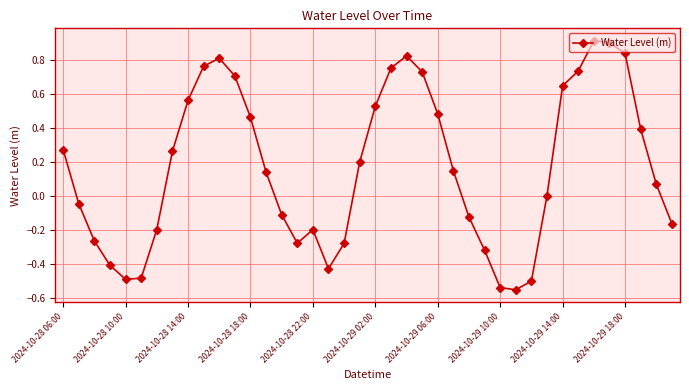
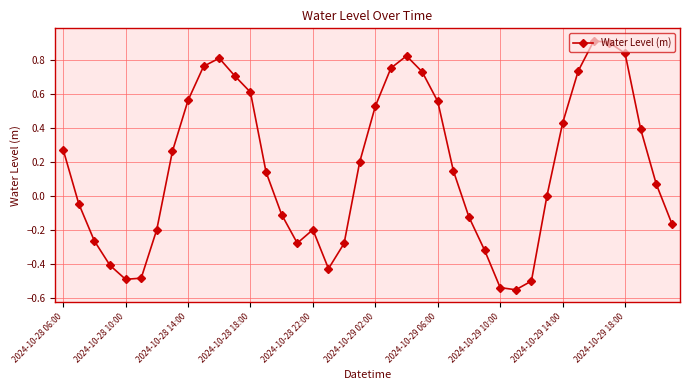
2024-10-28 18:00: 0.46 -> 0.61
2024-10-29 06:00: 0.48 -> 0.56
2024-10-29 14:00: 0.65 -> 0.43
